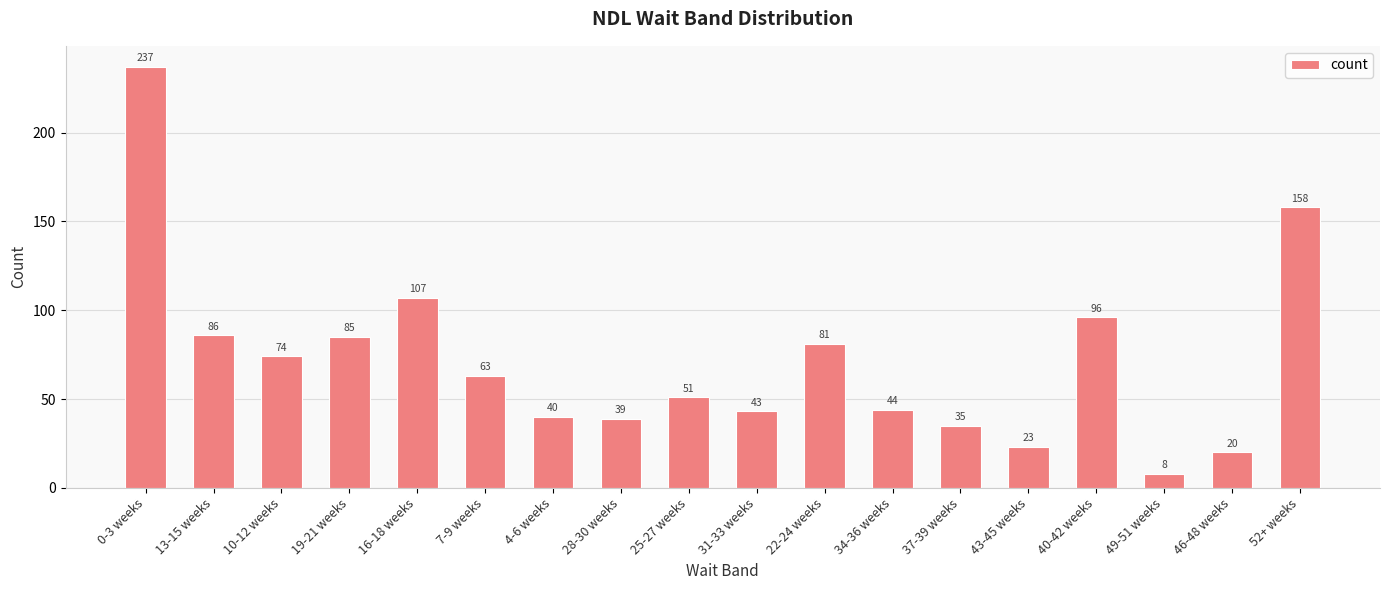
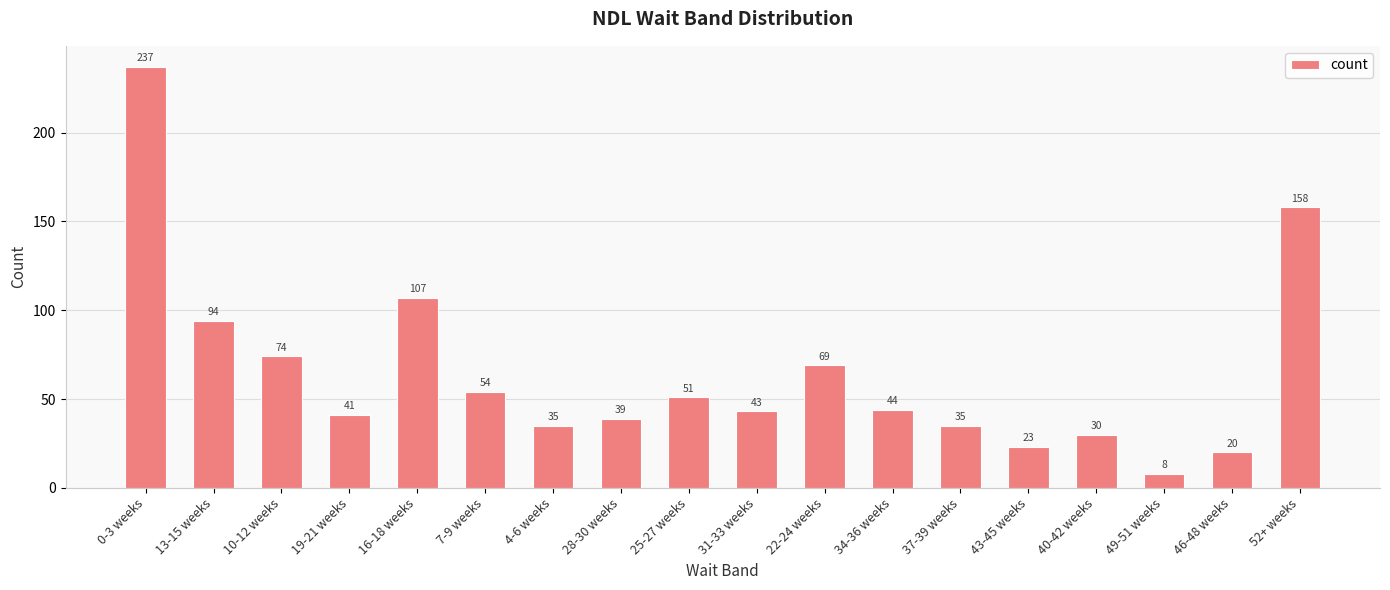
13-15 weeks: 86 -> 94
19-21 weeks: 85 -> 41
7-9 weeks: 63 -> 54
4-6 weeks: 40 -> 35
22-24 weeks: 81 -> 69
40-42 weeks: 96 -> 30
